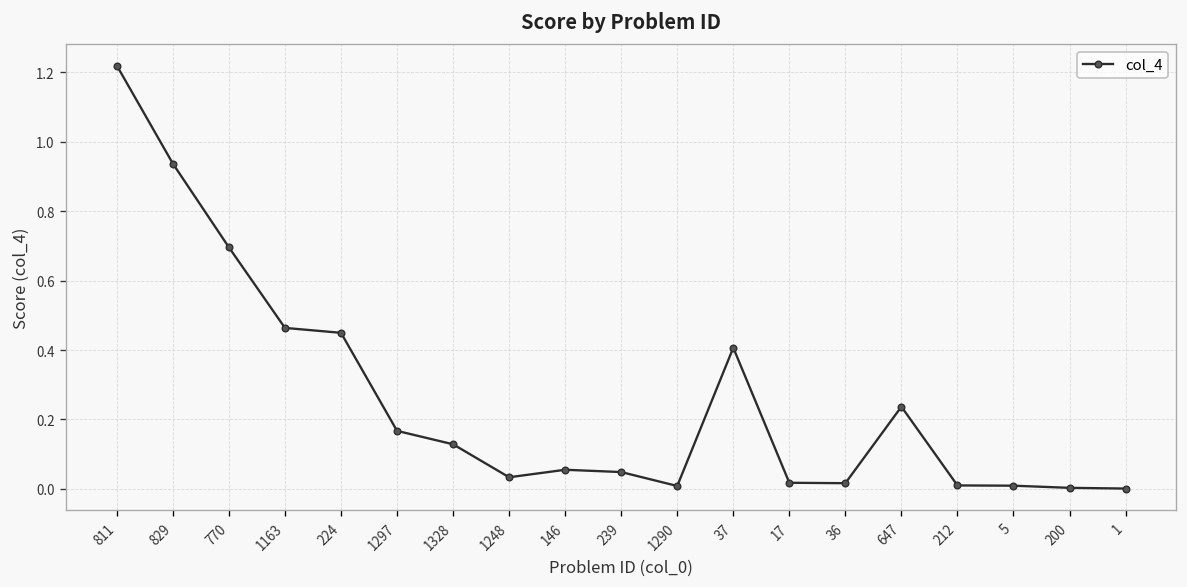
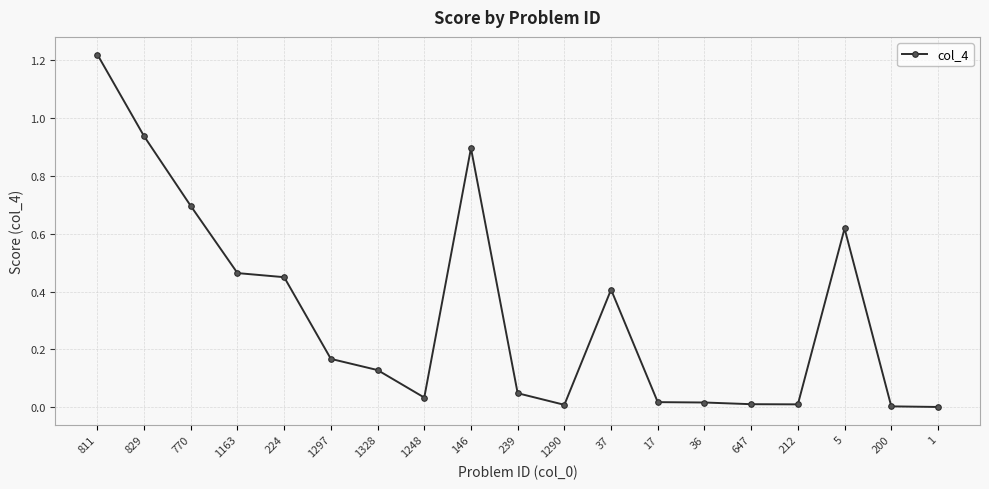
146: 0.05 -> 0.90
647: 0.24 -> 0.01
5: 0.01 -> 0.62
